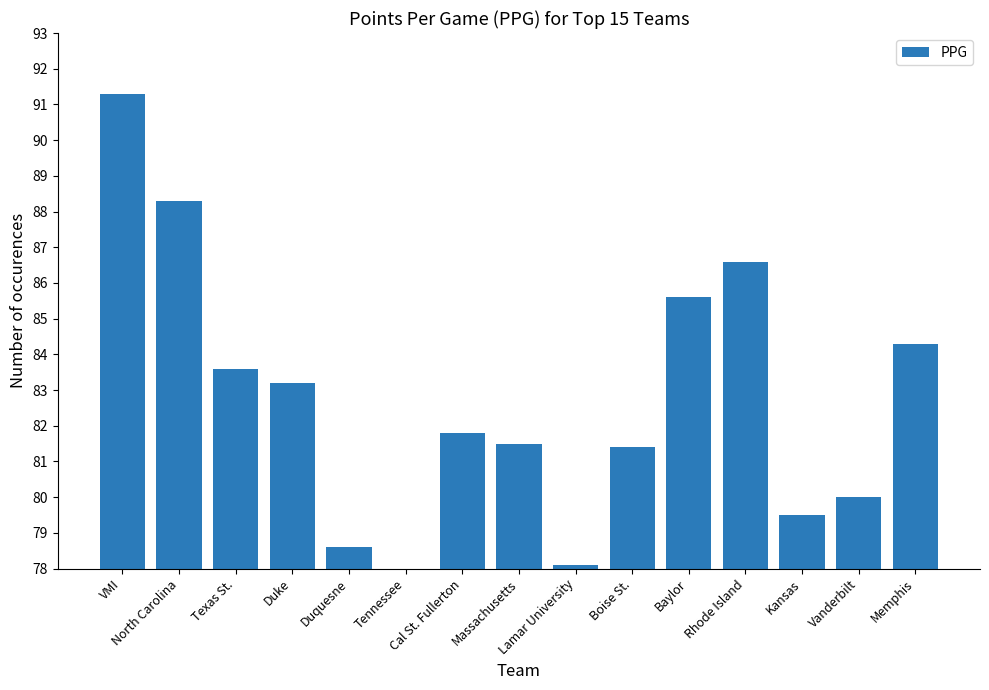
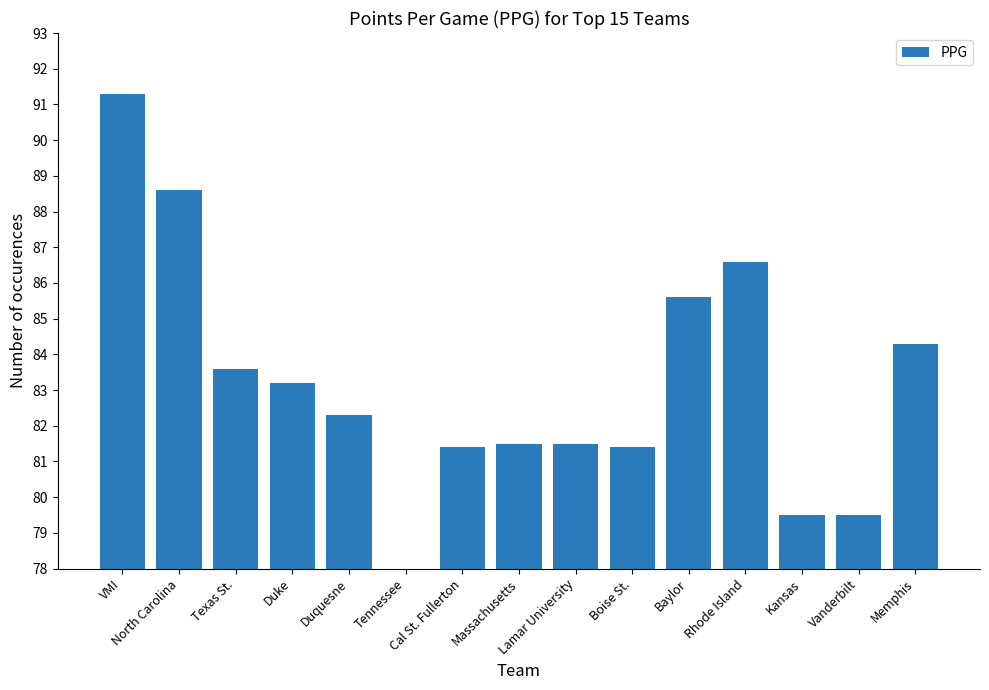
North Carolina: 88.3 -> 88.6
Duquesne: 78.6 -> 82.3
Cal St. Fullerton: 81.8 -> 81.4
Lamar University: 78.1 -> 81.5
Vanderbilt: 80.0 -> 79.5
